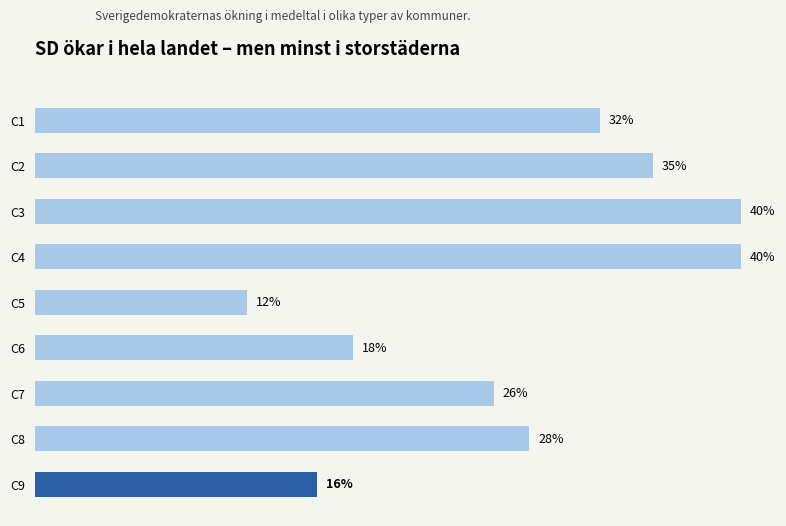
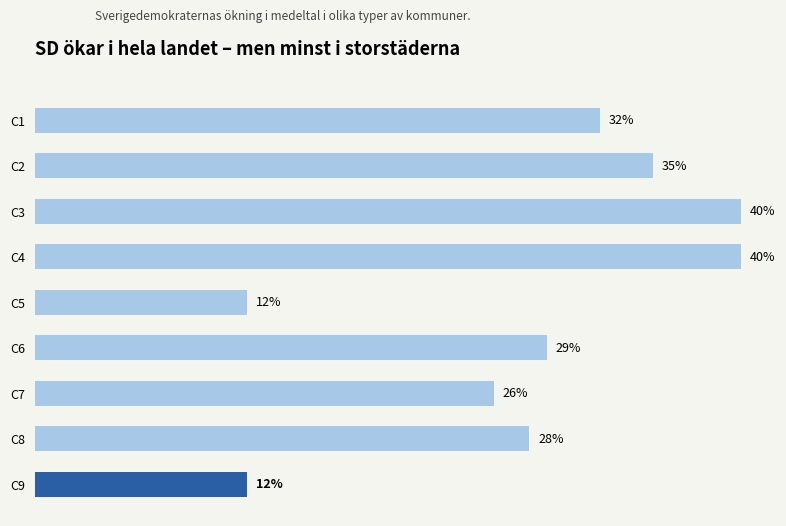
C6: 18% -> 29%
C9: 16% -> 12%
